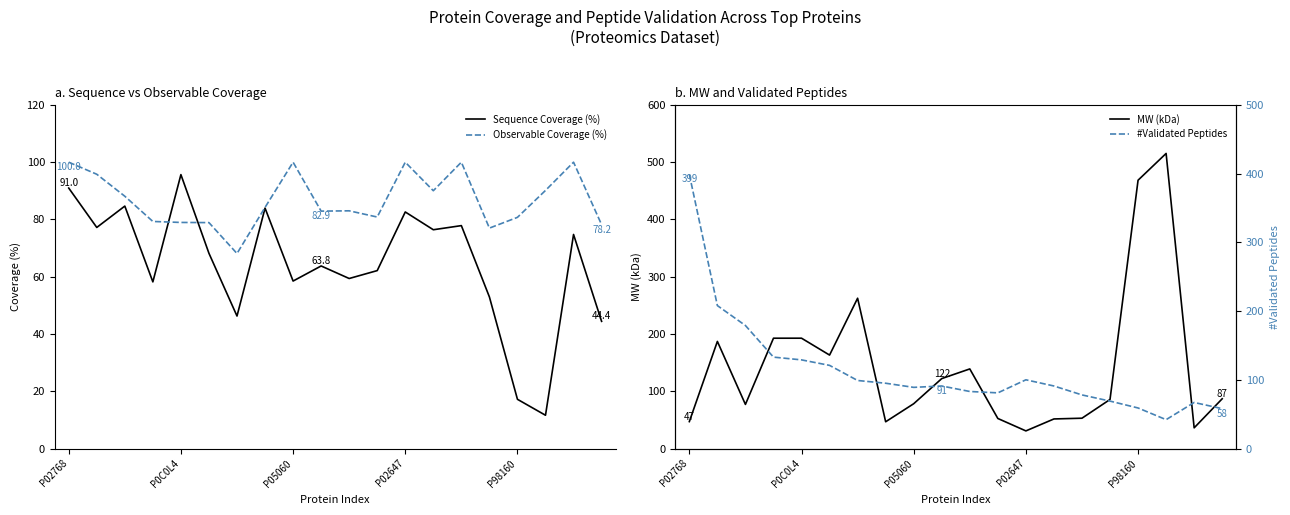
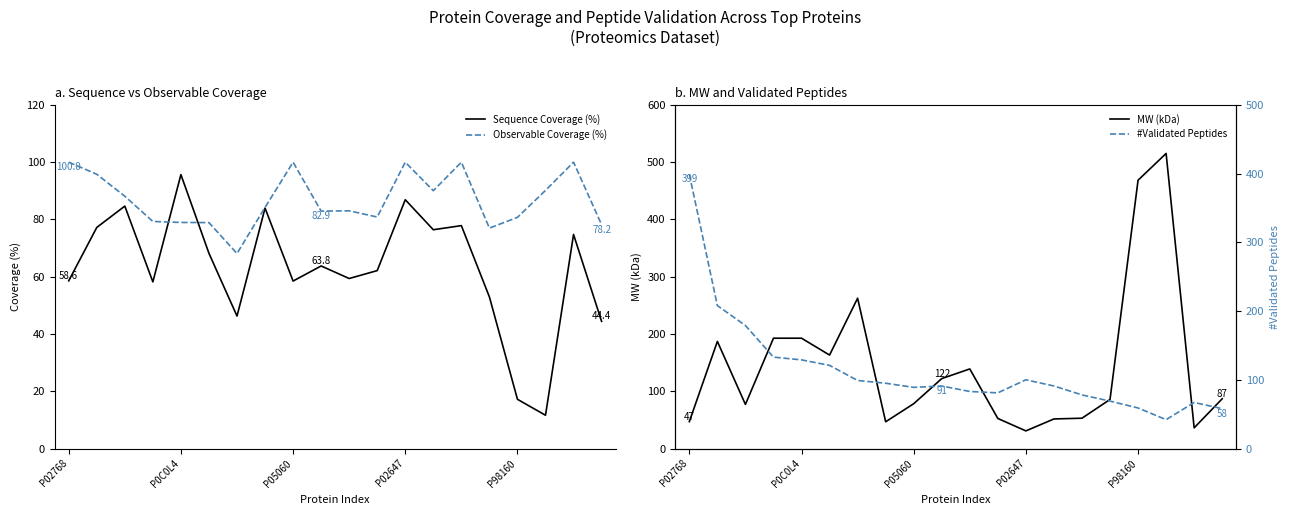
a. Sequence vs Observable Coverage, Sequence Coverage (%), P02768: 91.0 -> 58.6
a. Sequence vs Observable Coverage, Sequence Coverage (%), P02647: 83 -> 87
